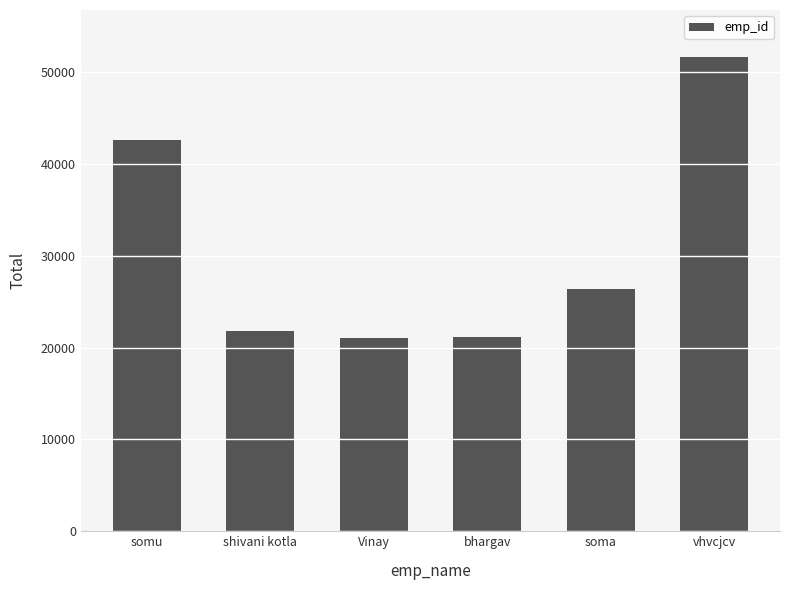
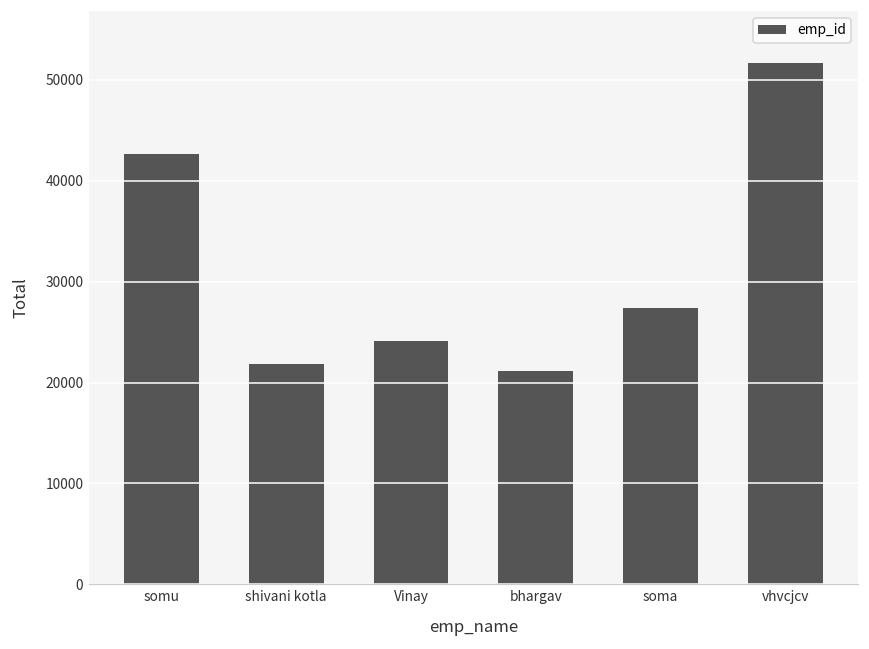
Vinay: 21000 -> 24000
soma: 26000 -> 27000
